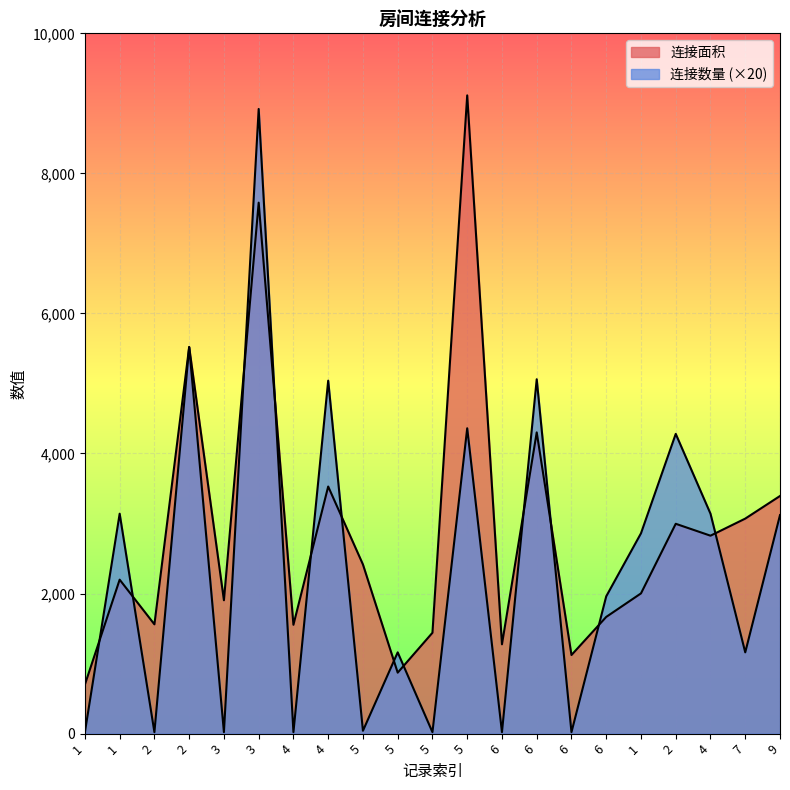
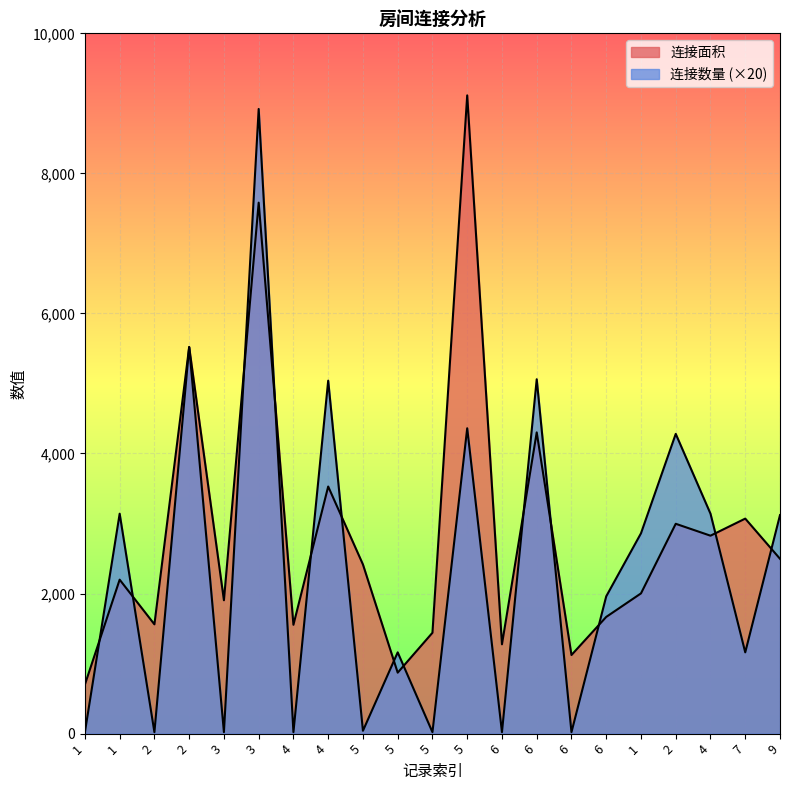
连接面积, 9: 3,400 -> 2,500
